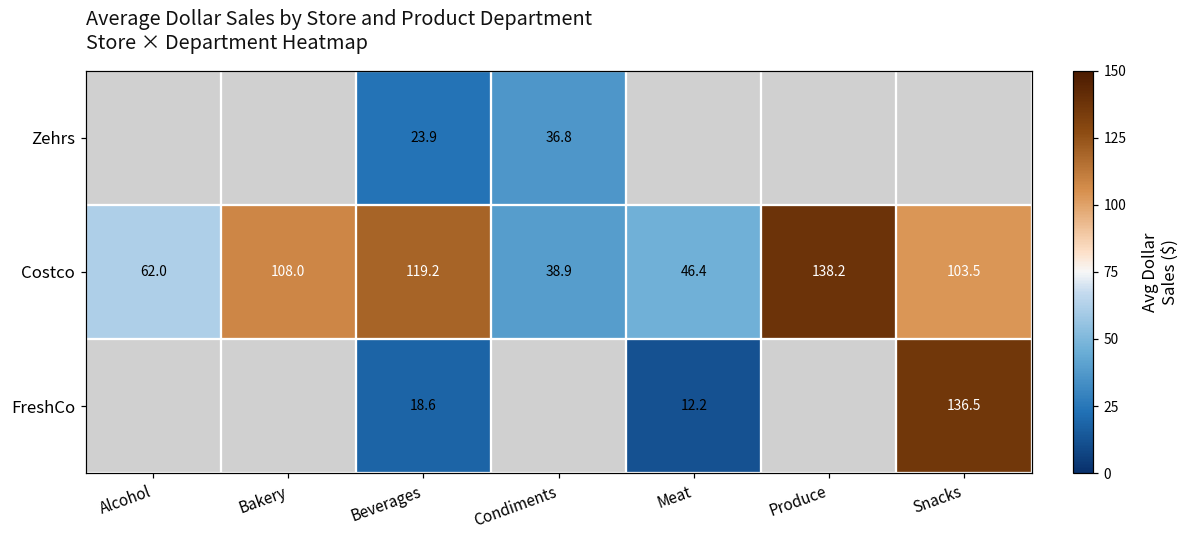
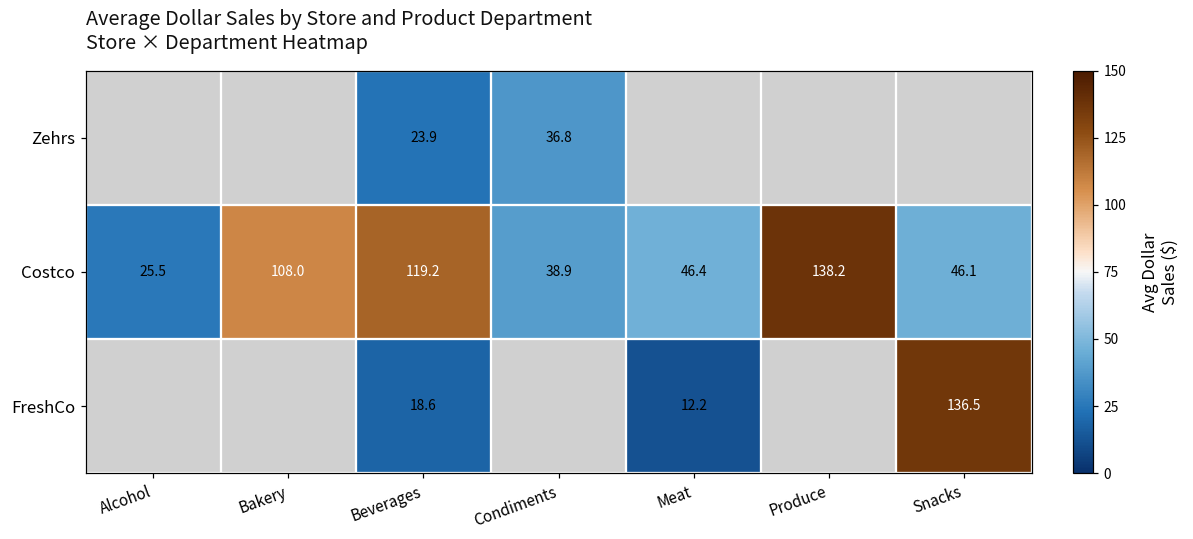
Costco, Alcohol: 62.0 -> 25.5
Costco, Snacks: 103.5 -> 46.1
